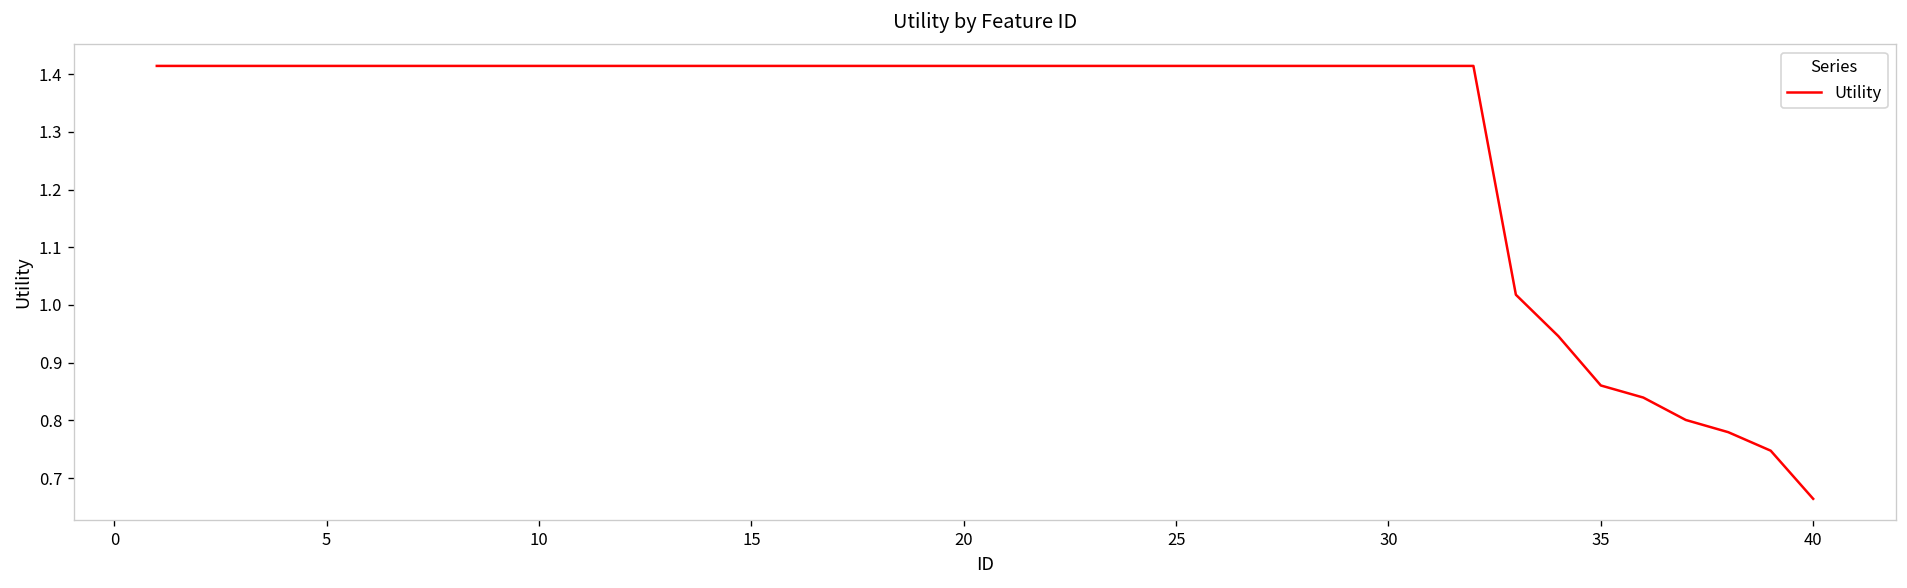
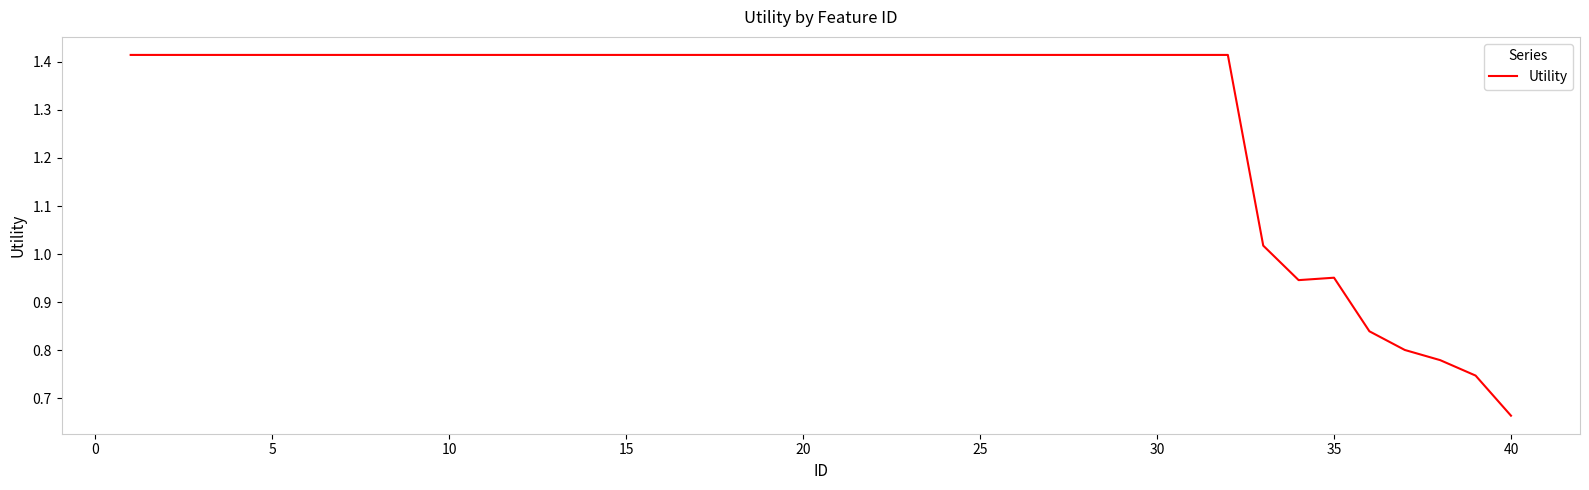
35: 0.86 -> 0.95
